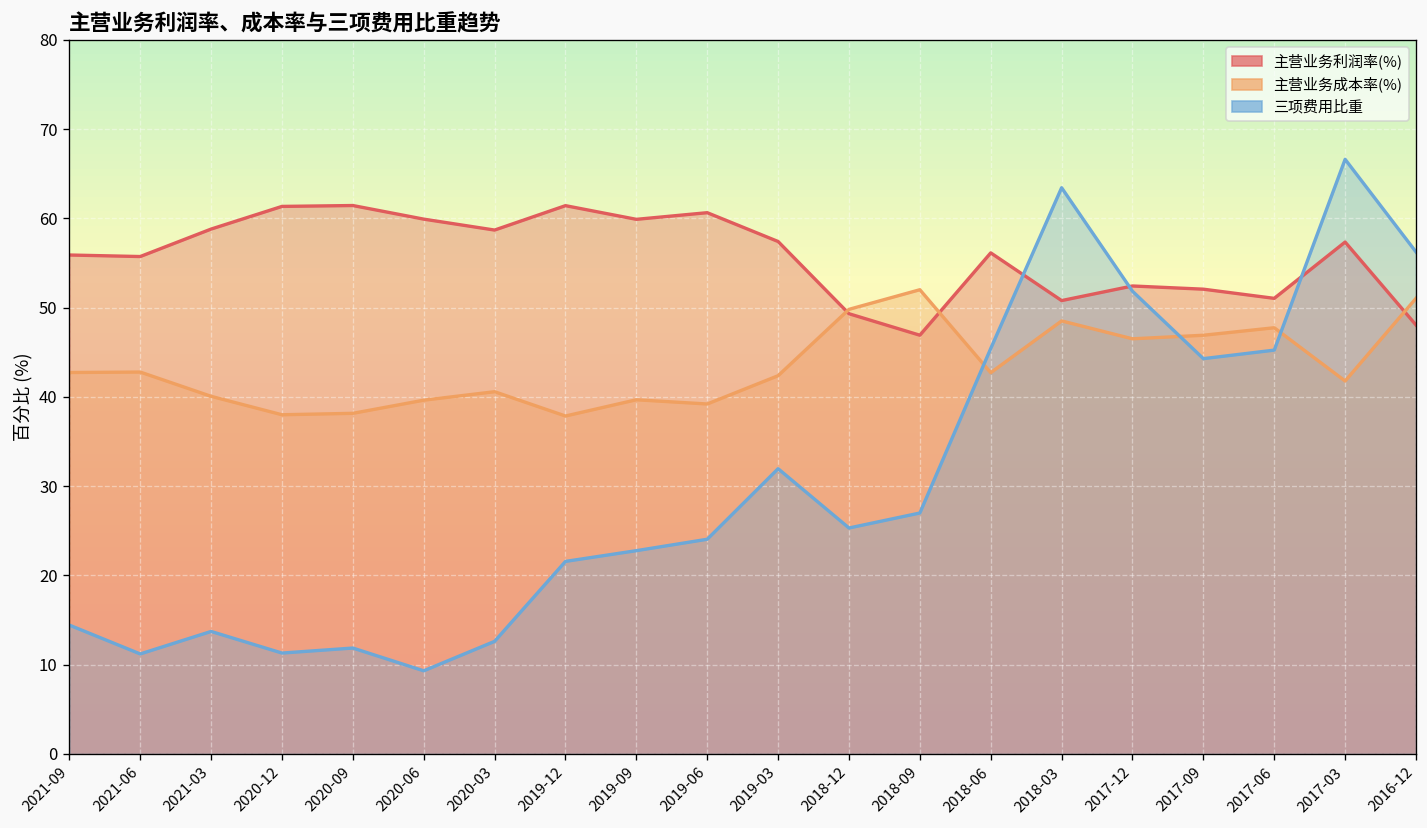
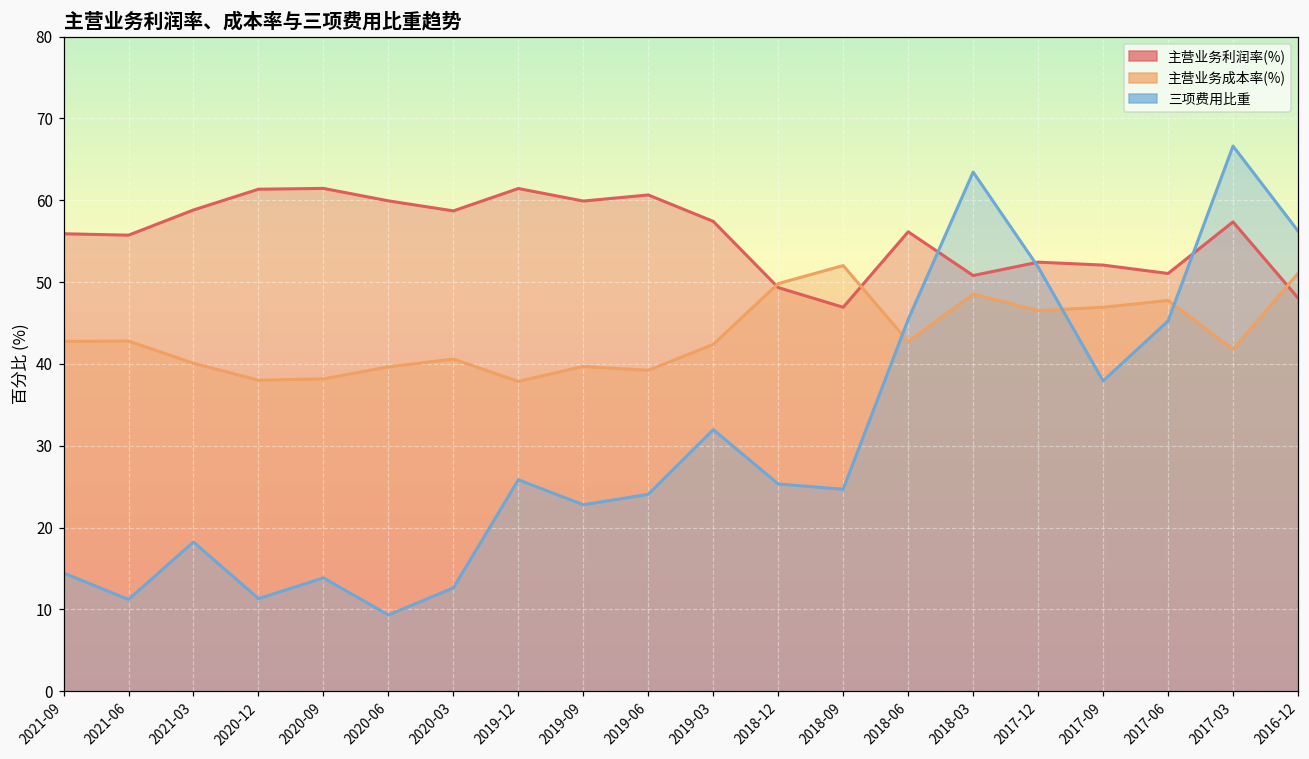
三项费用比重, 2021-03: 14 -> 18
三项费用比重, 2020-09: 12 -> 14
三项费用比重, 2019-12: 22 -> 26
三项费用比重, 2018-09: 27 -> 25
三项费用比重, 2017-09: 44 -> 38
